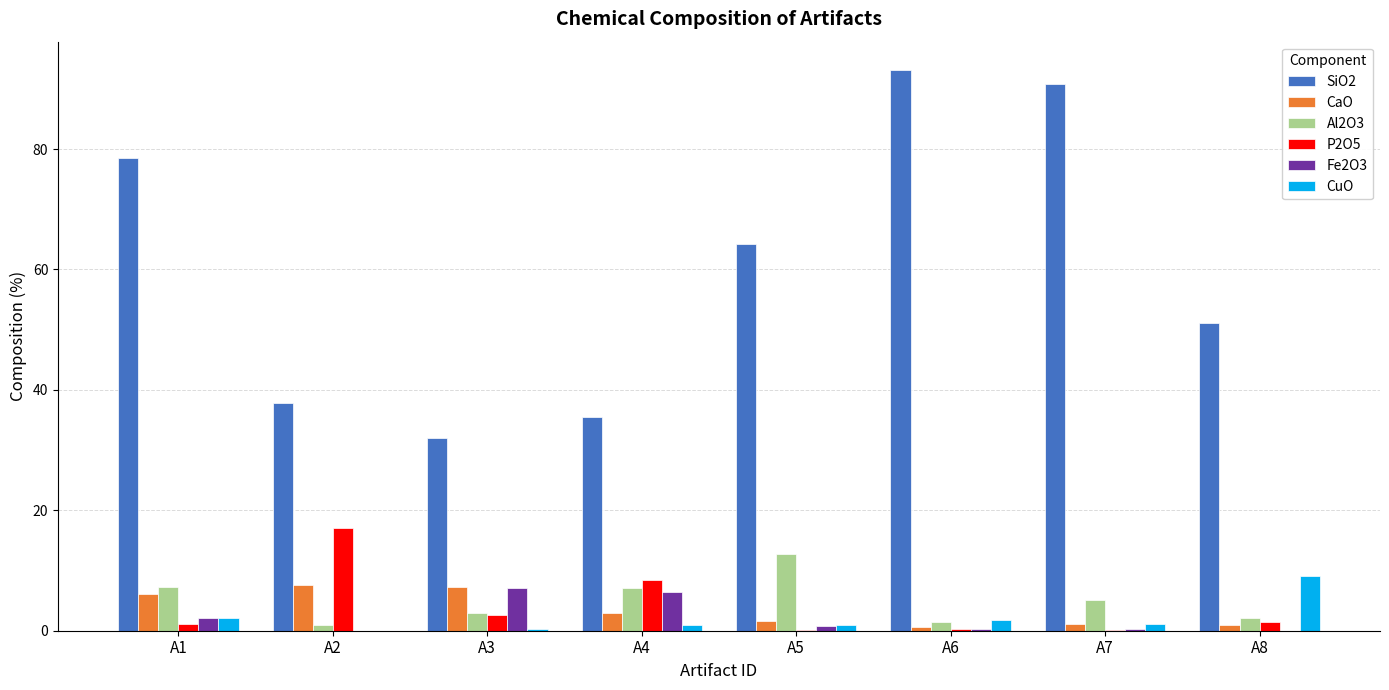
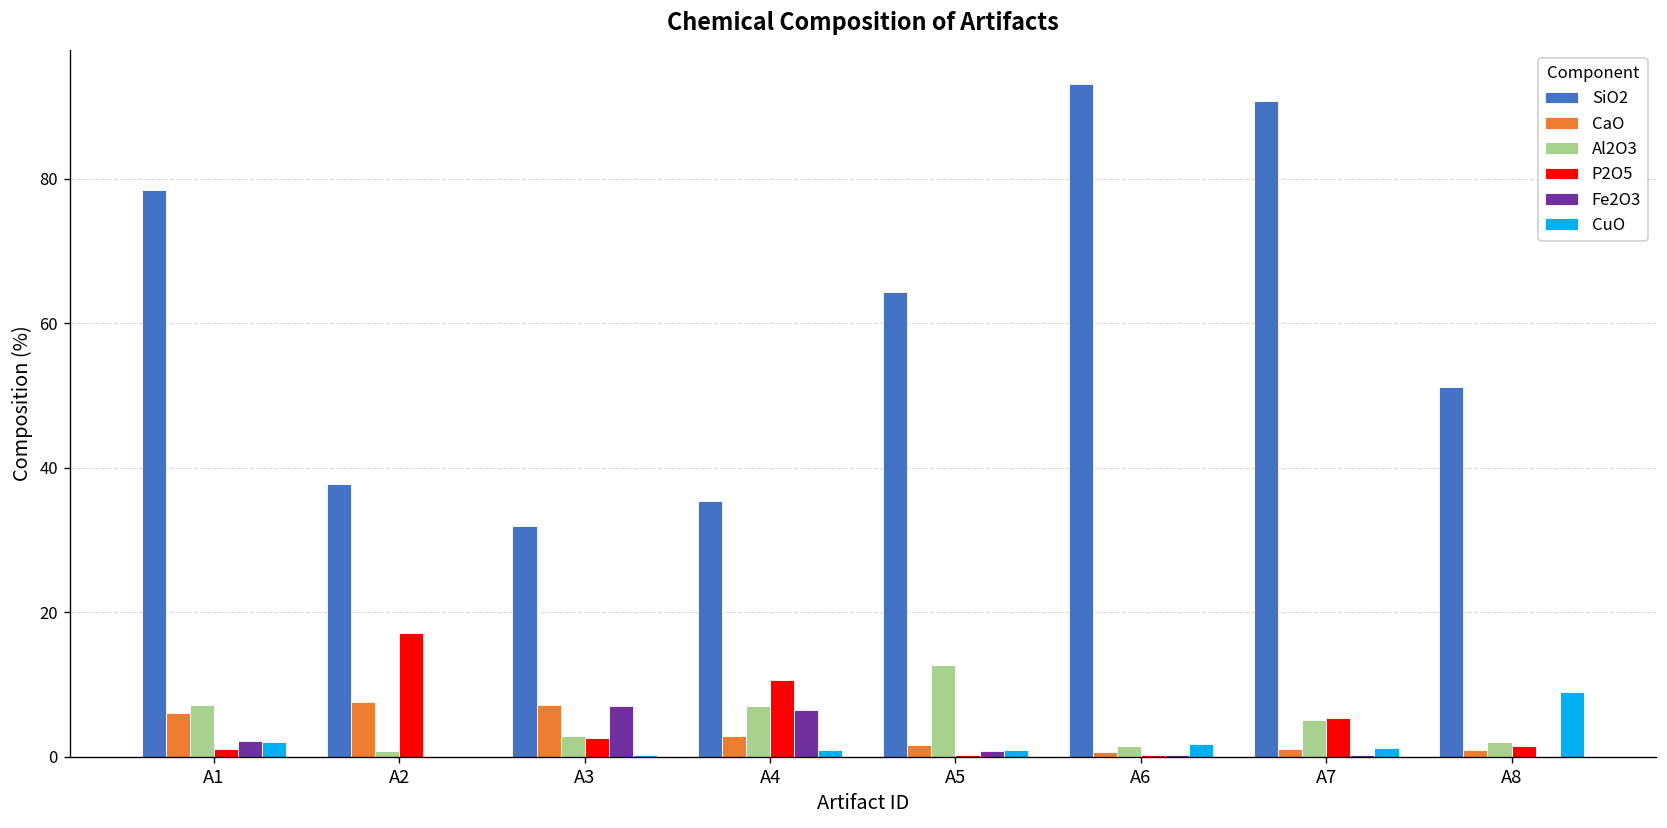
P2O5, A4: 8 -> 11
P2O5, A7: 0 -> 5
